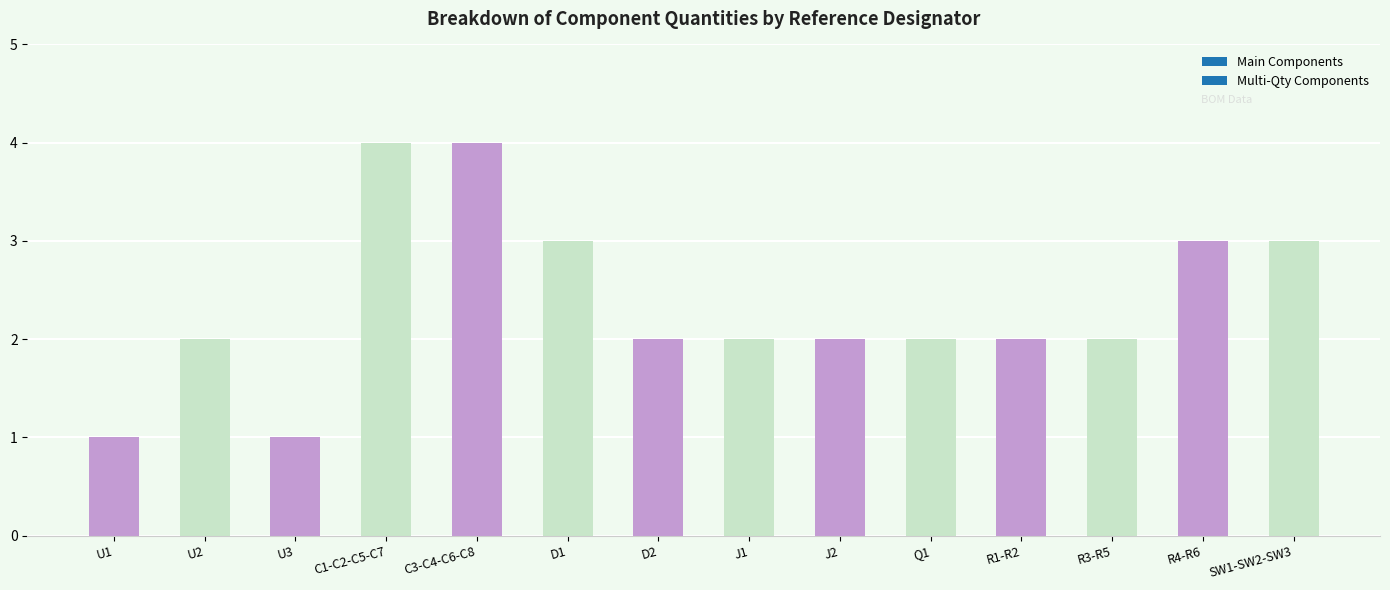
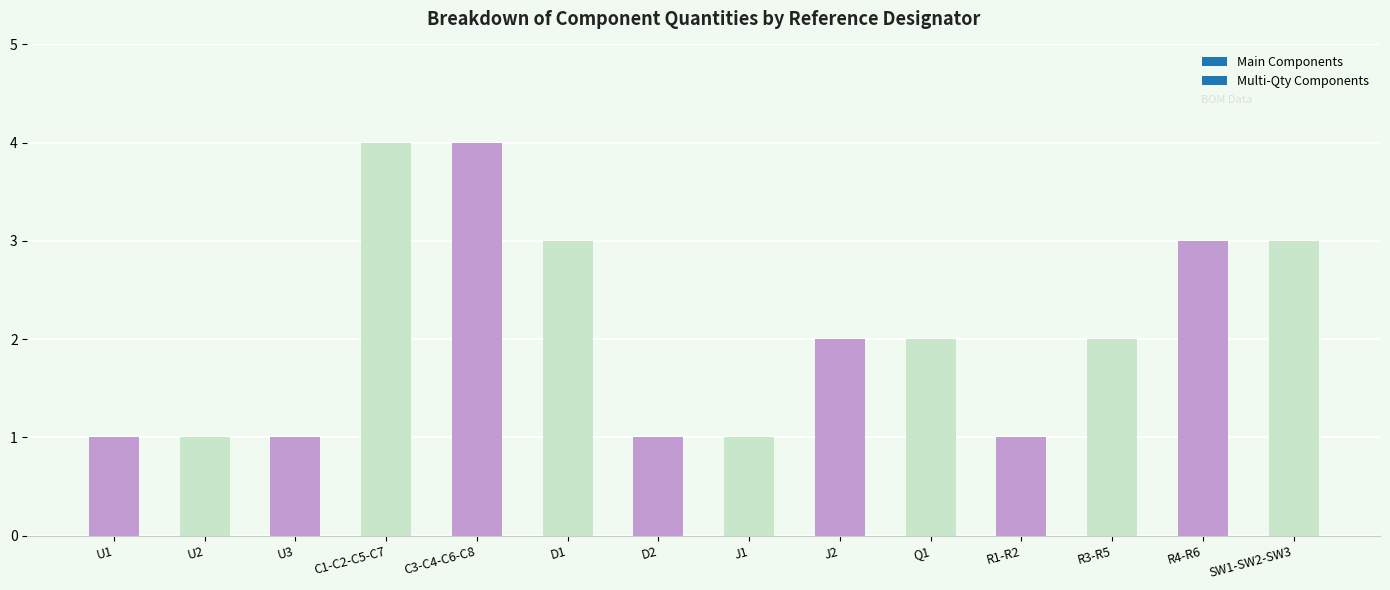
U2: 2 -> 1
D2: 2 -> 1
J1: 2 -> 1
R1-R2: 2 -> 1
